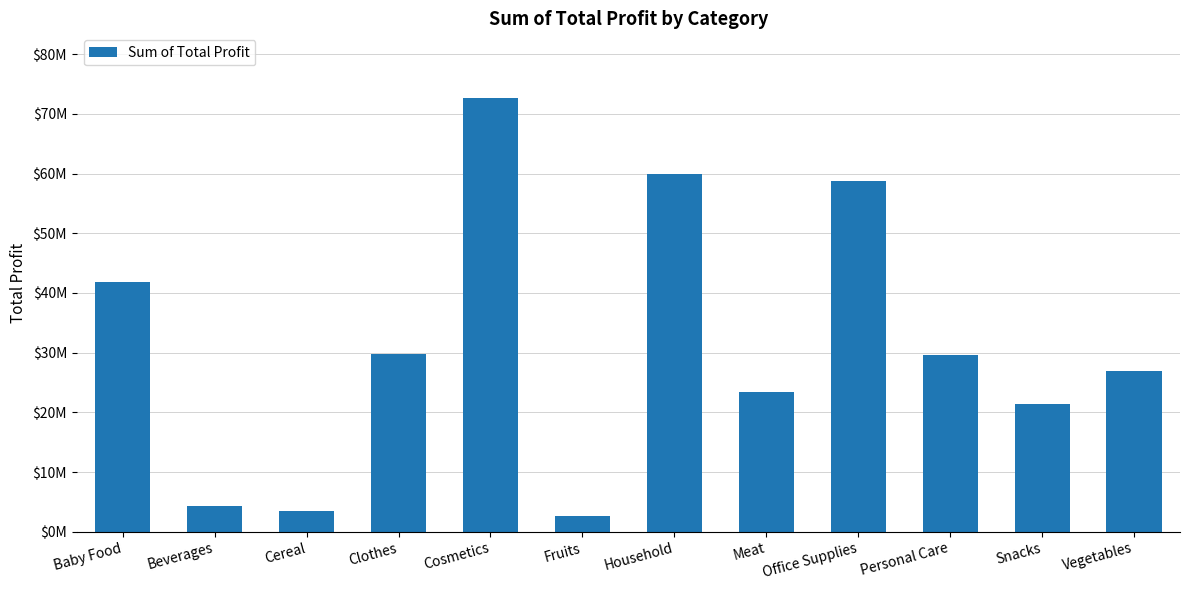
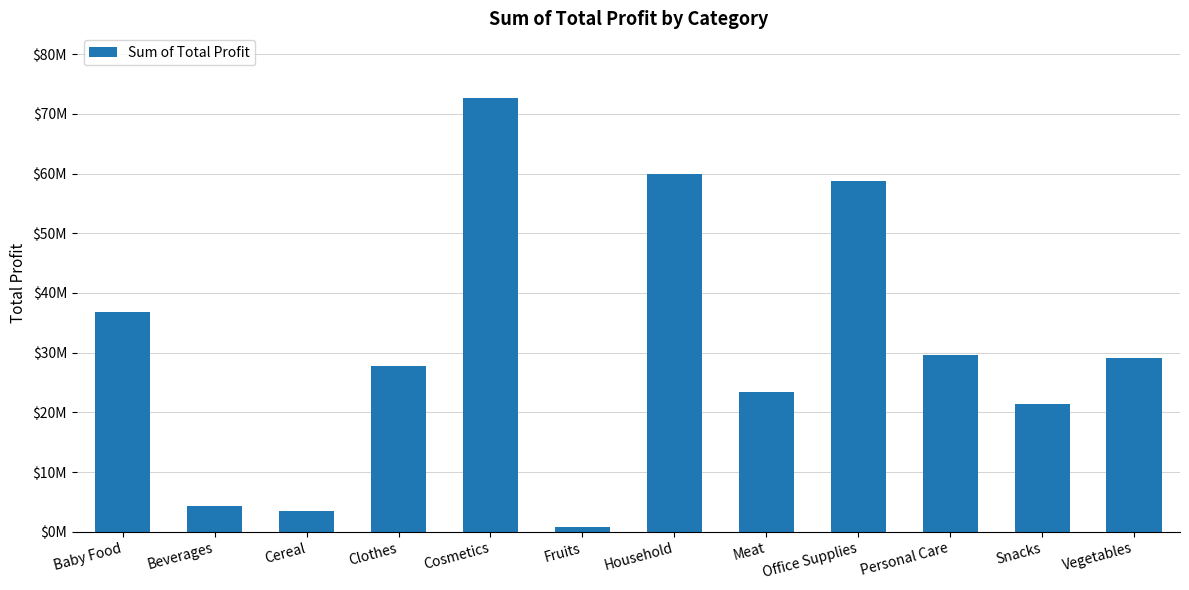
Baby Food: $42000000 -> $37000000
Clothes: $30000000 -> $28000000
Fruits: $3000000 -> $1000000
Vegetables: $27000000 -> $29000000
